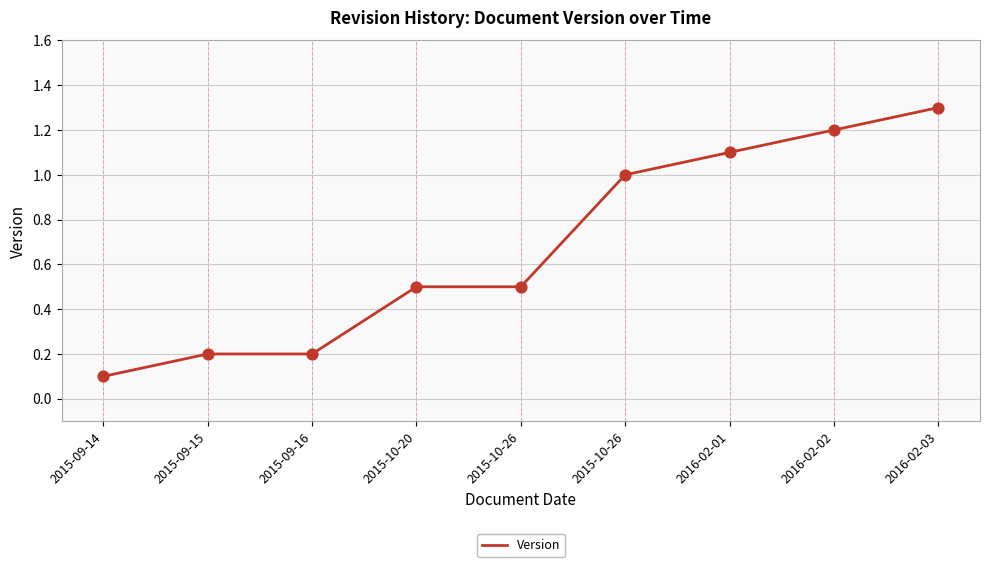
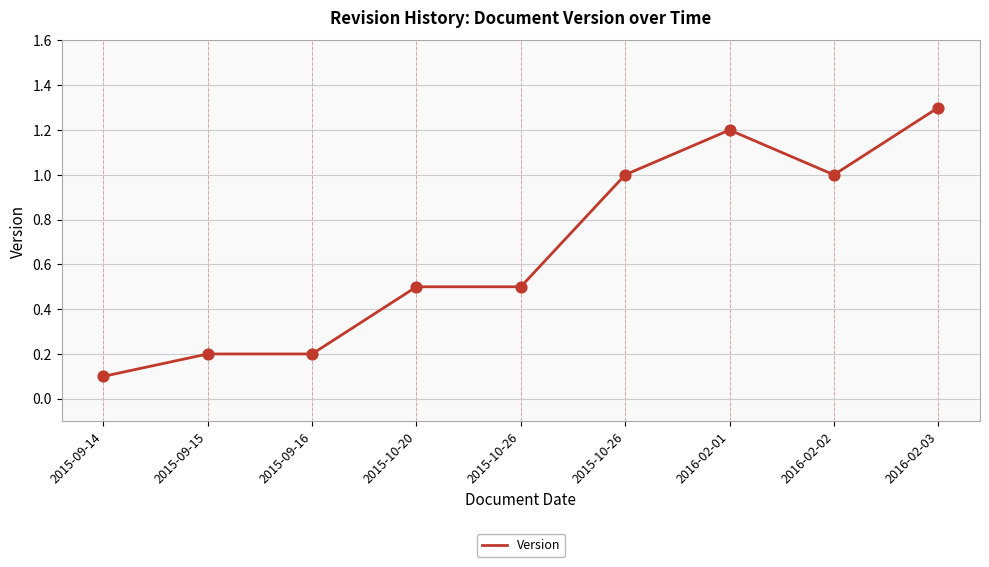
2016-02-01: 1.1 -> 1.2
2016-02-02: 1.2 -> 1.0
